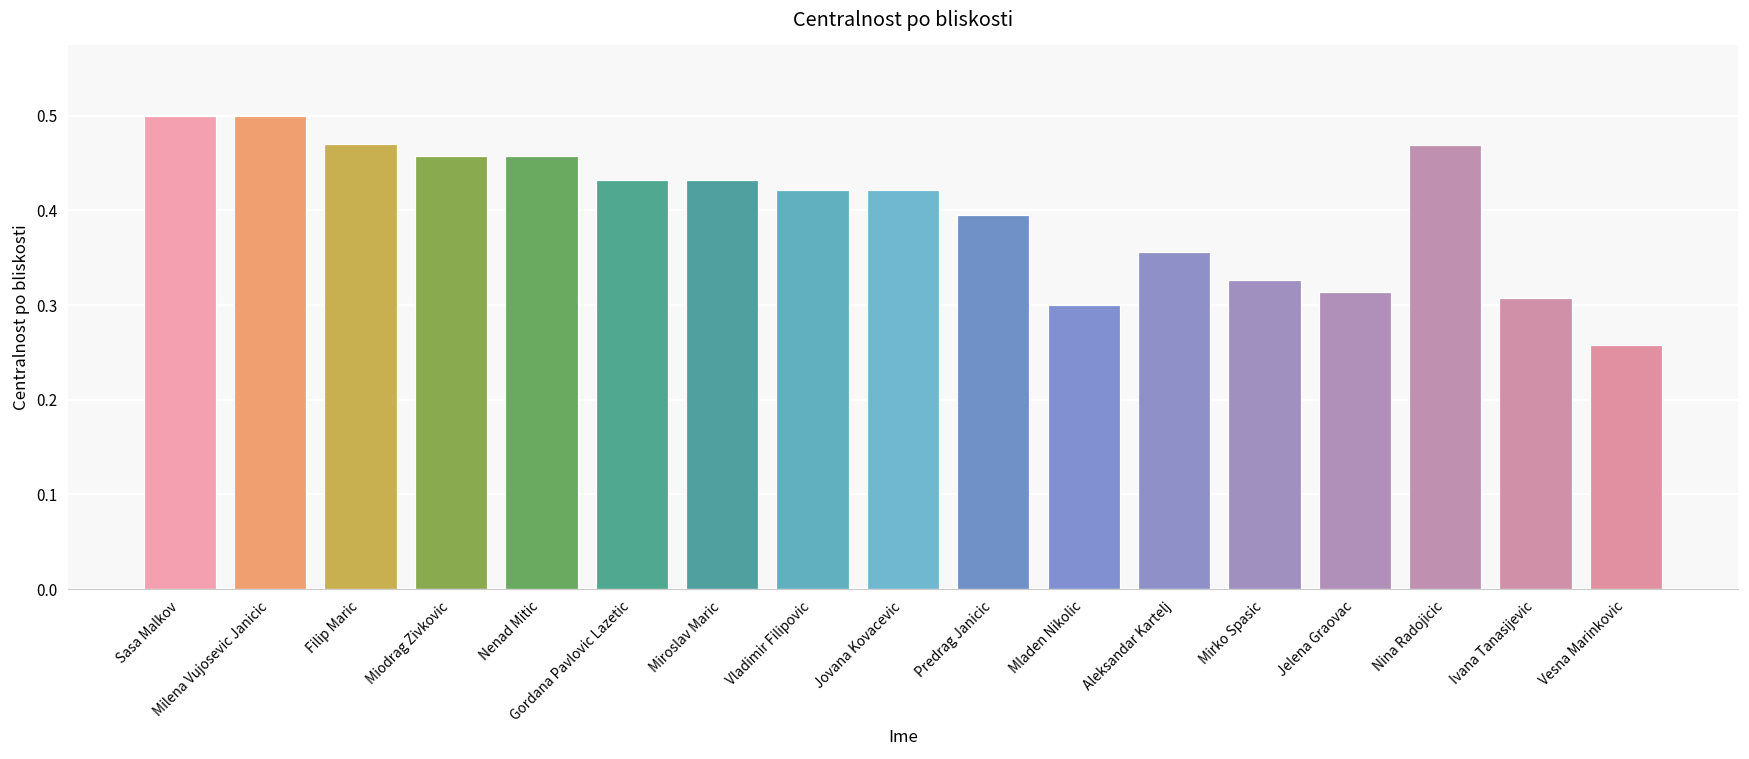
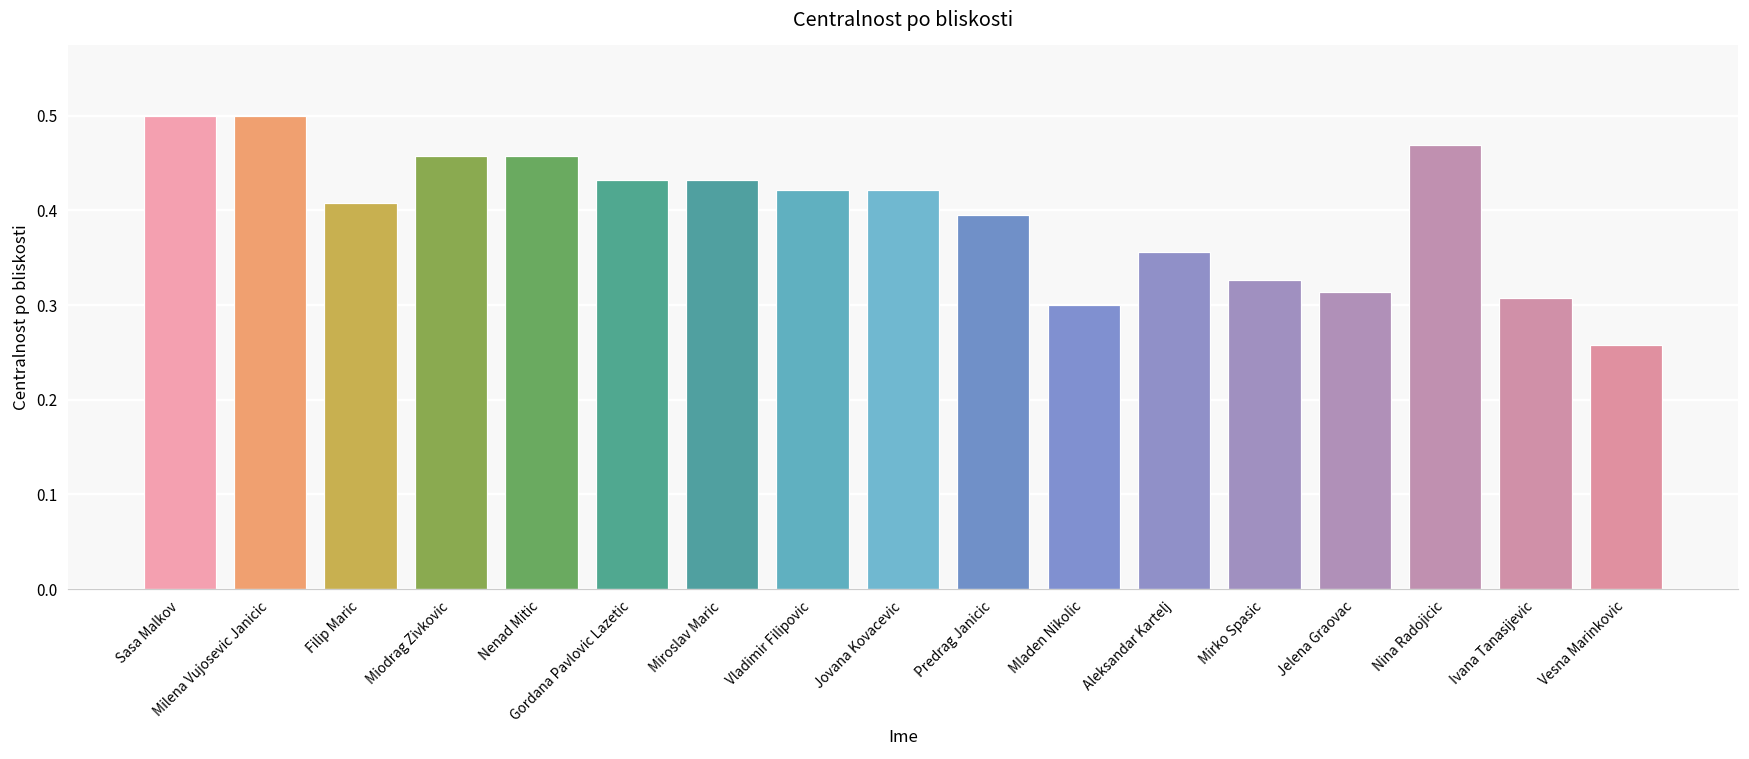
Filip Maric: 0.47 -> 0.41
